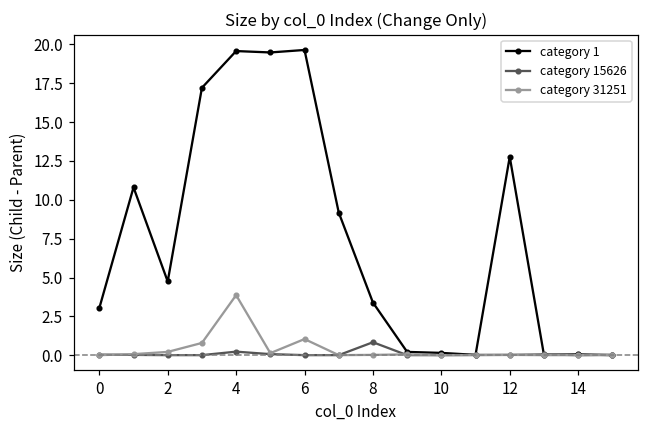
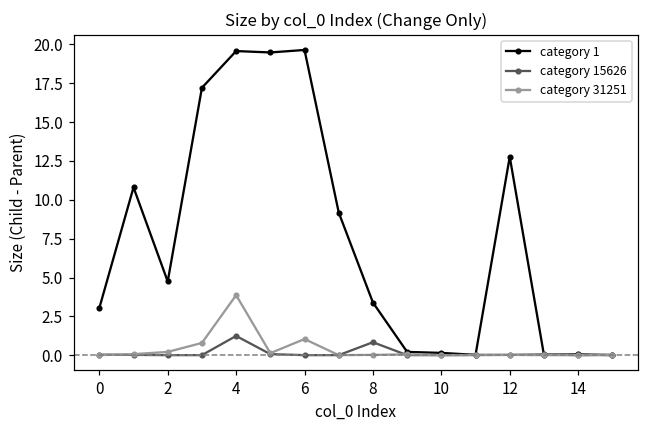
category 15626, 4: 0.2 -> 1.3
